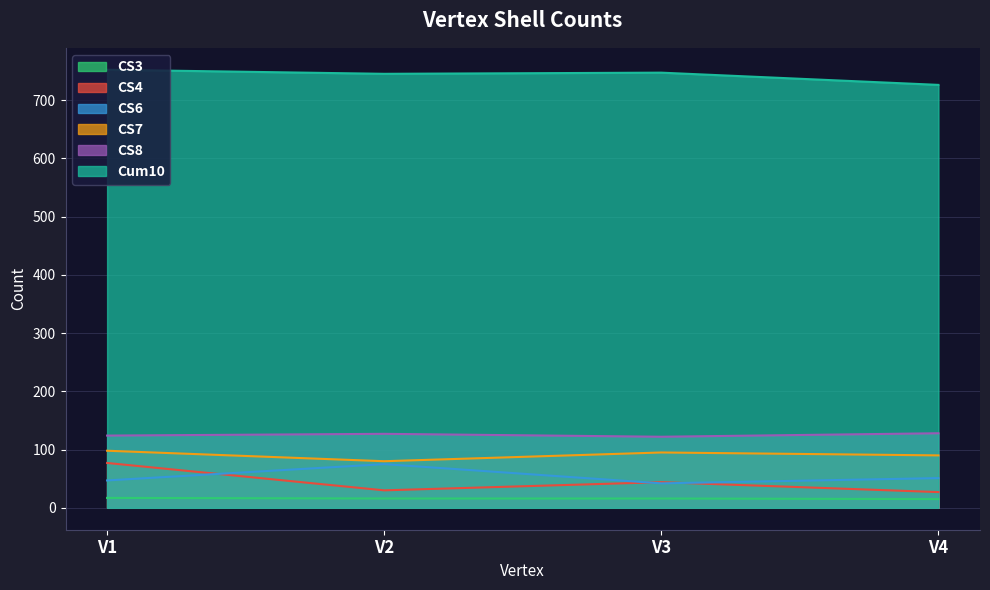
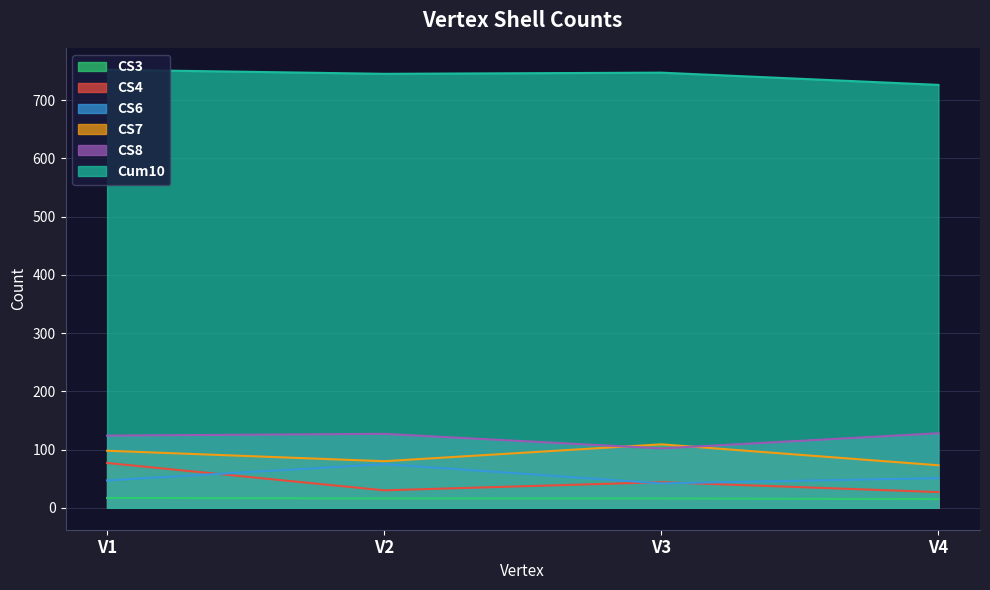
CS7, V3: 100 -> 110
CS8, V3: 120 -> 100
CS7, V4: 90 -> 70
